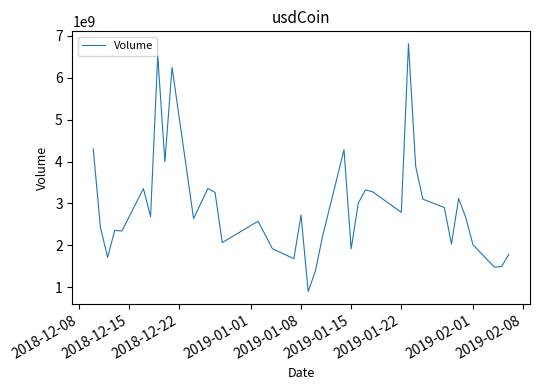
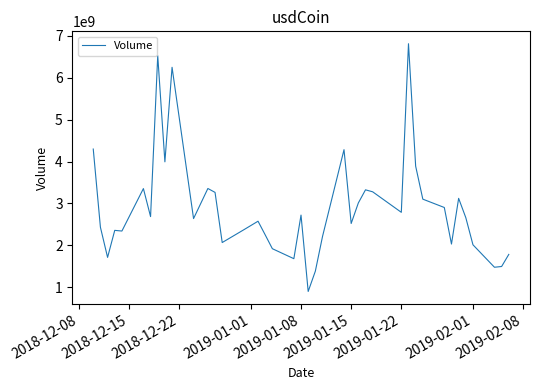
2019-01-15: 1900000000 -> 2500000000
